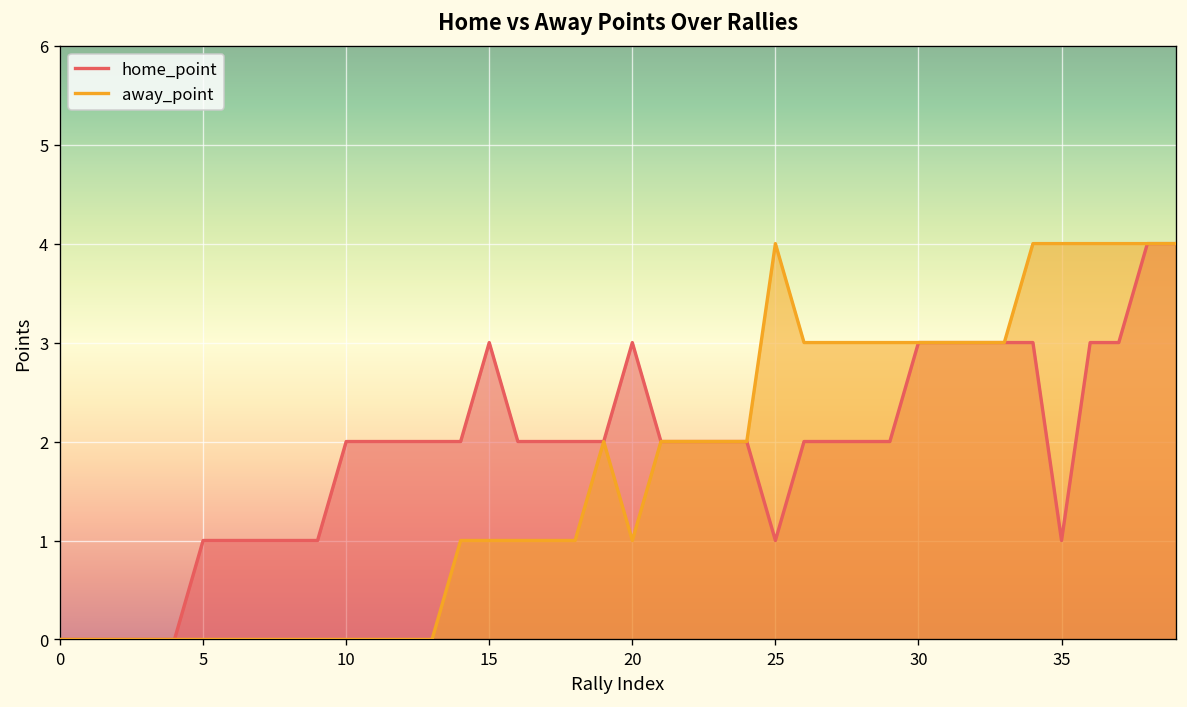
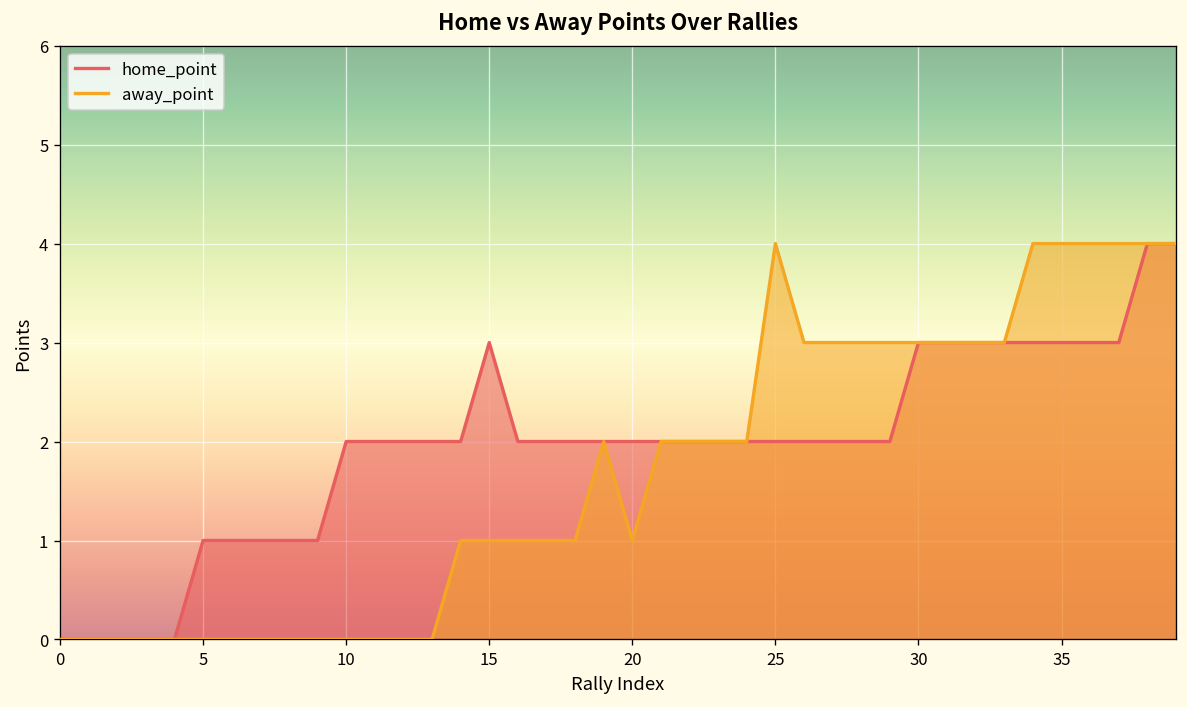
home_point, 20: 3 -> 2
home_point, 25: 1 -> 2
home_point, 35: 1 -> 3
